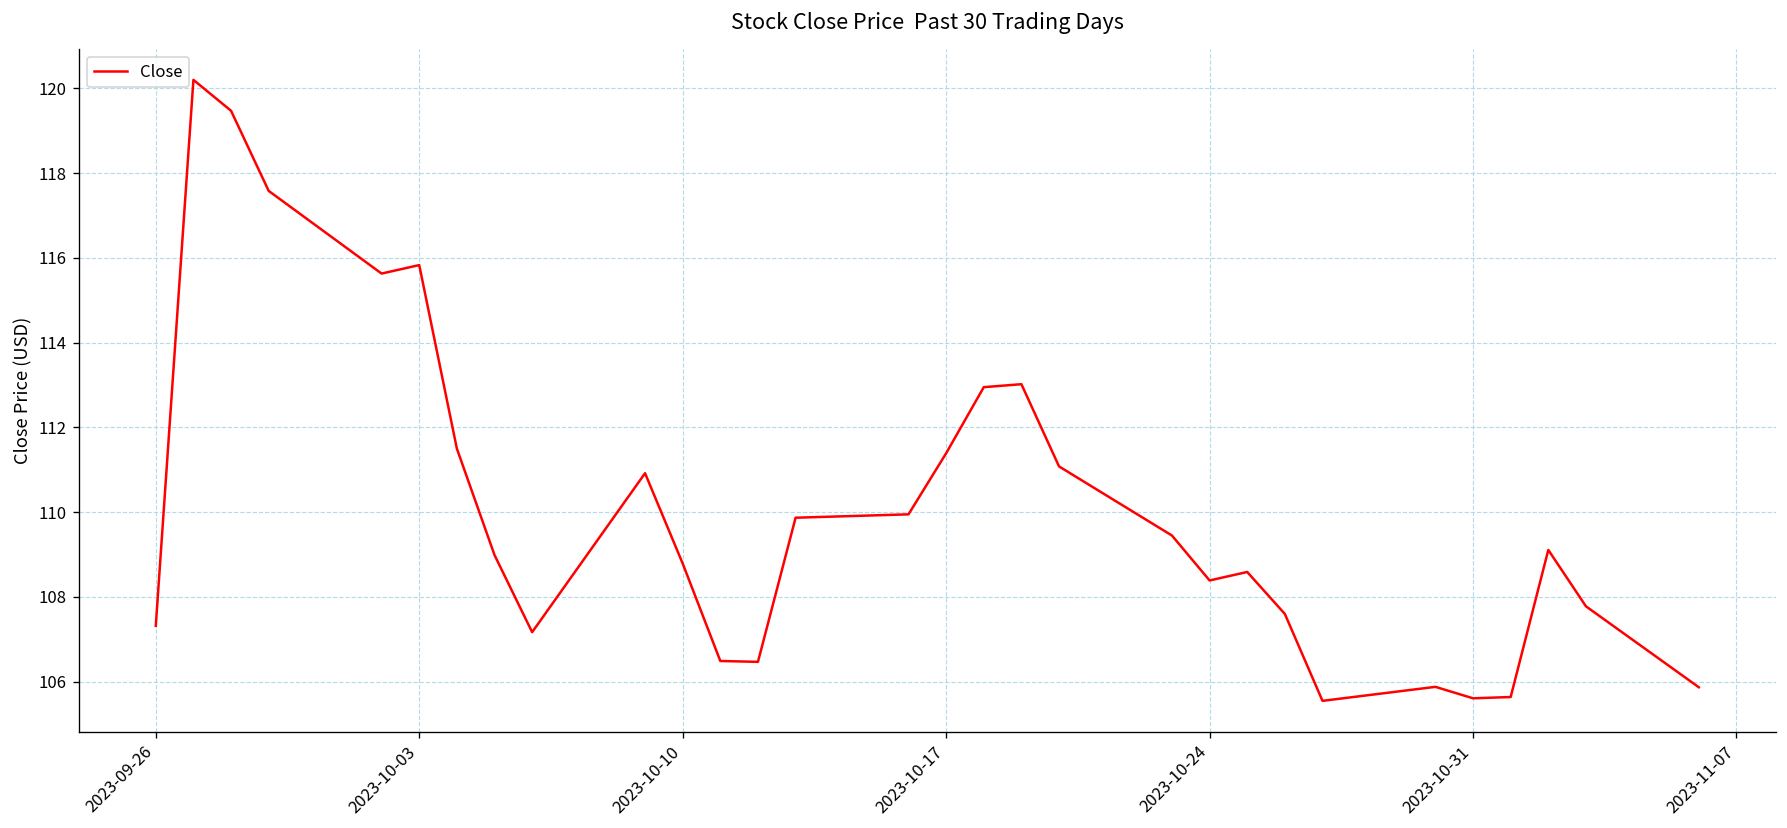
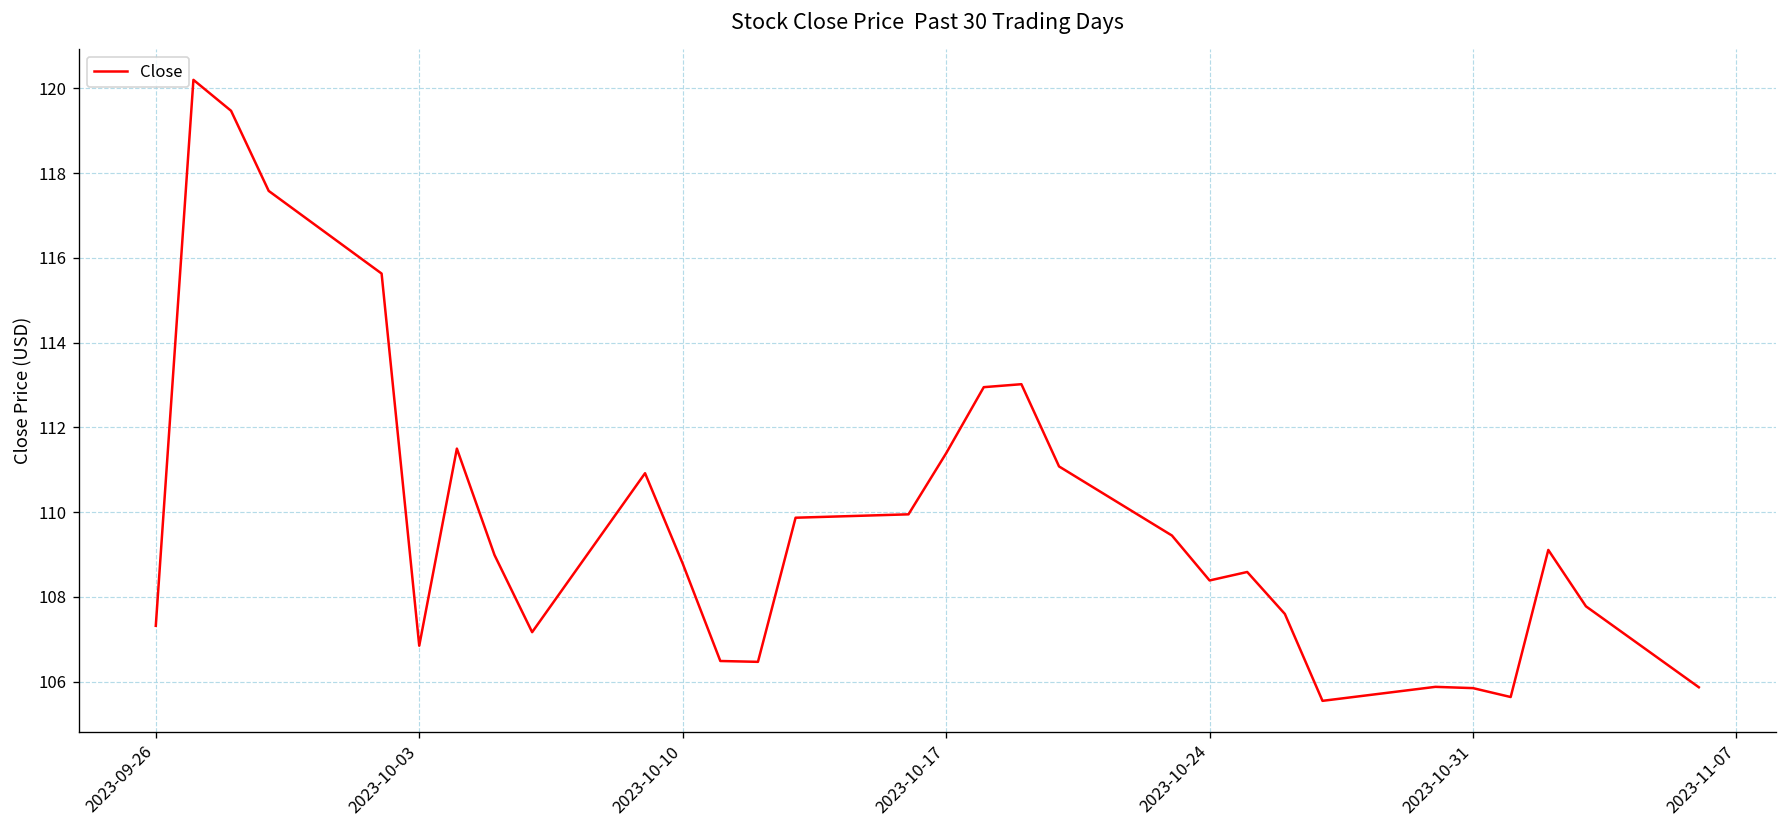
2023-10-03: 115.8 -> 106.9
2023-10-31: 105.6 -> 105.9
